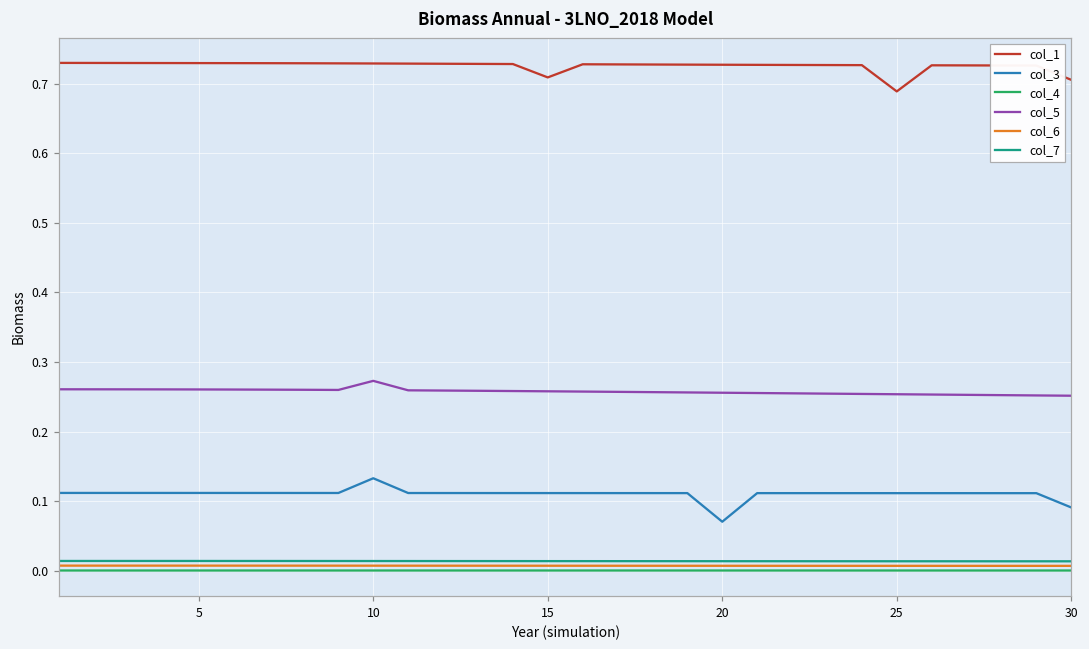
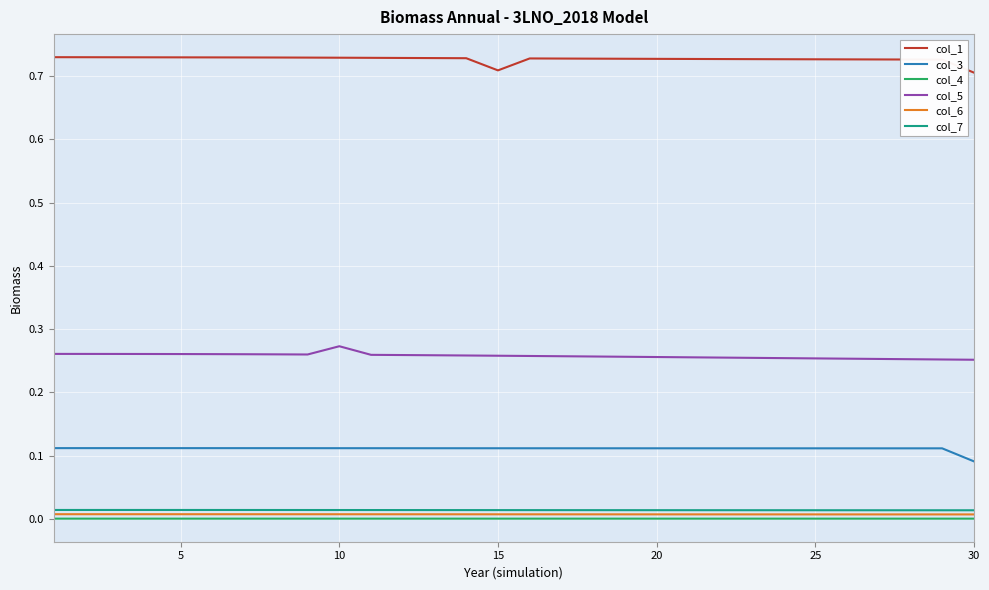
col_3, 10: 0.13 -> 0.11
col_3, 20: 0.07 -> 0.11
col_1, 25: 0.69 -> 0.73
